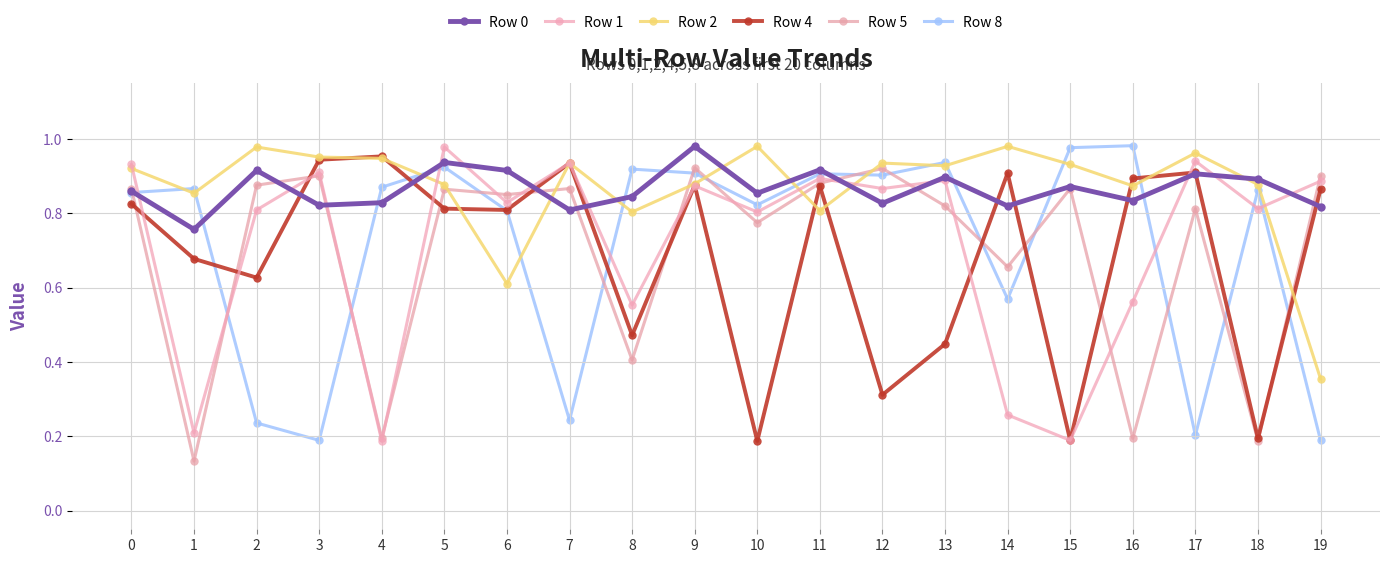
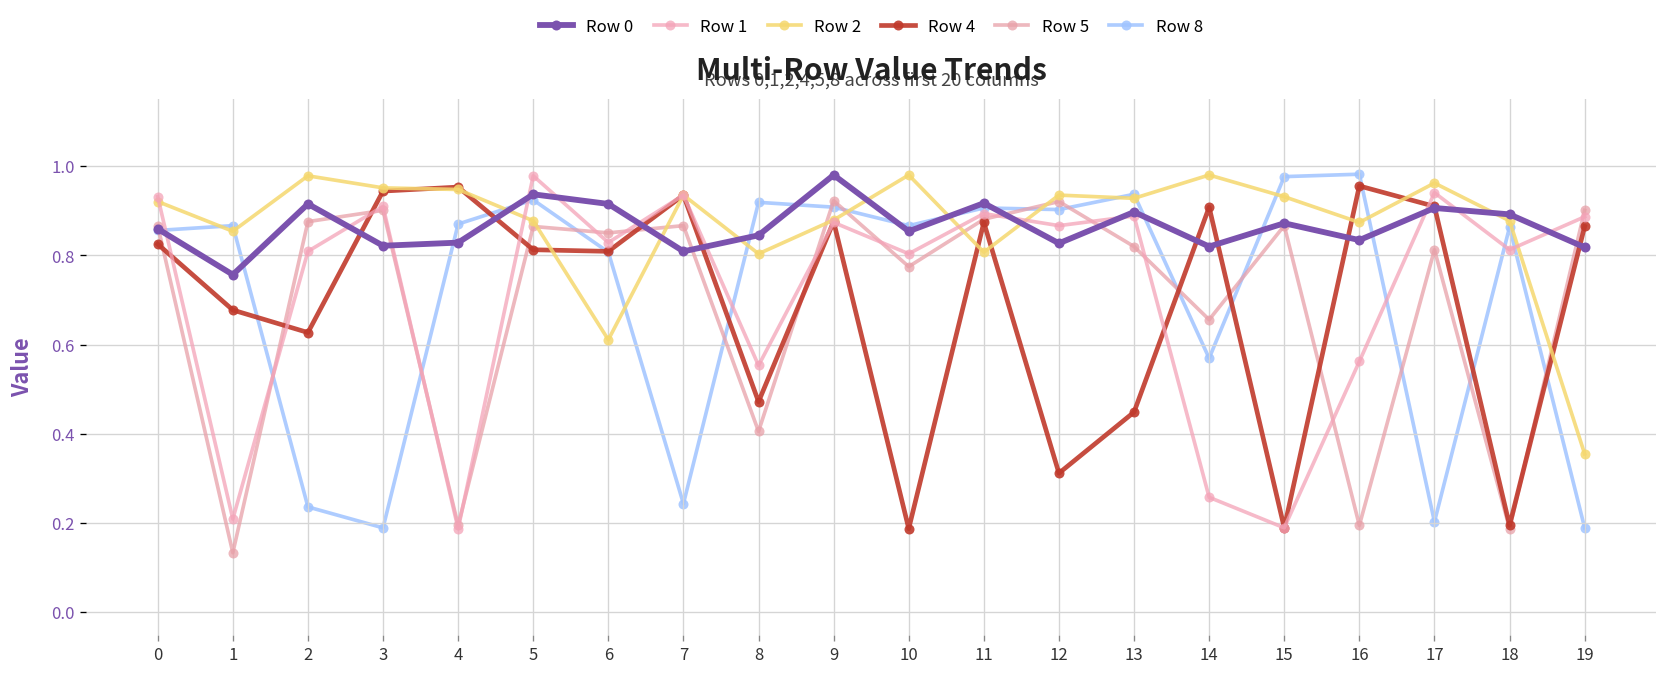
Row 8, 10: 0.82 -> 0.87
Row 4, 16: 0.89 -> 0.96
